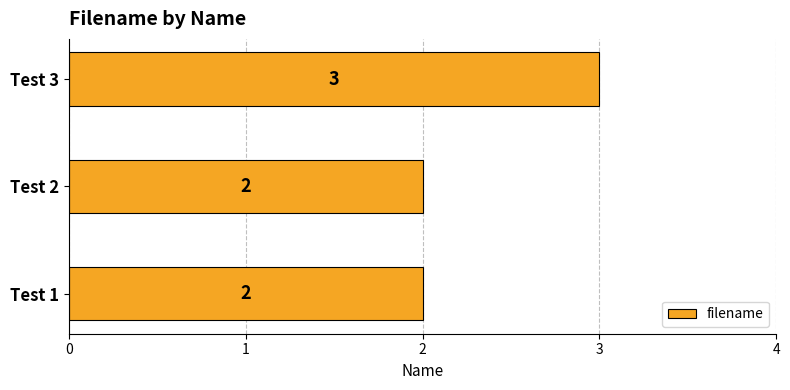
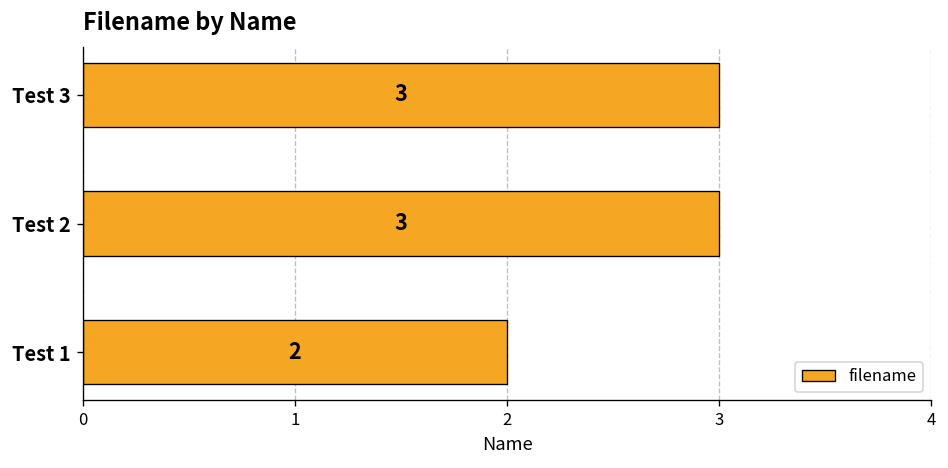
Test 2: 2 -> 3
